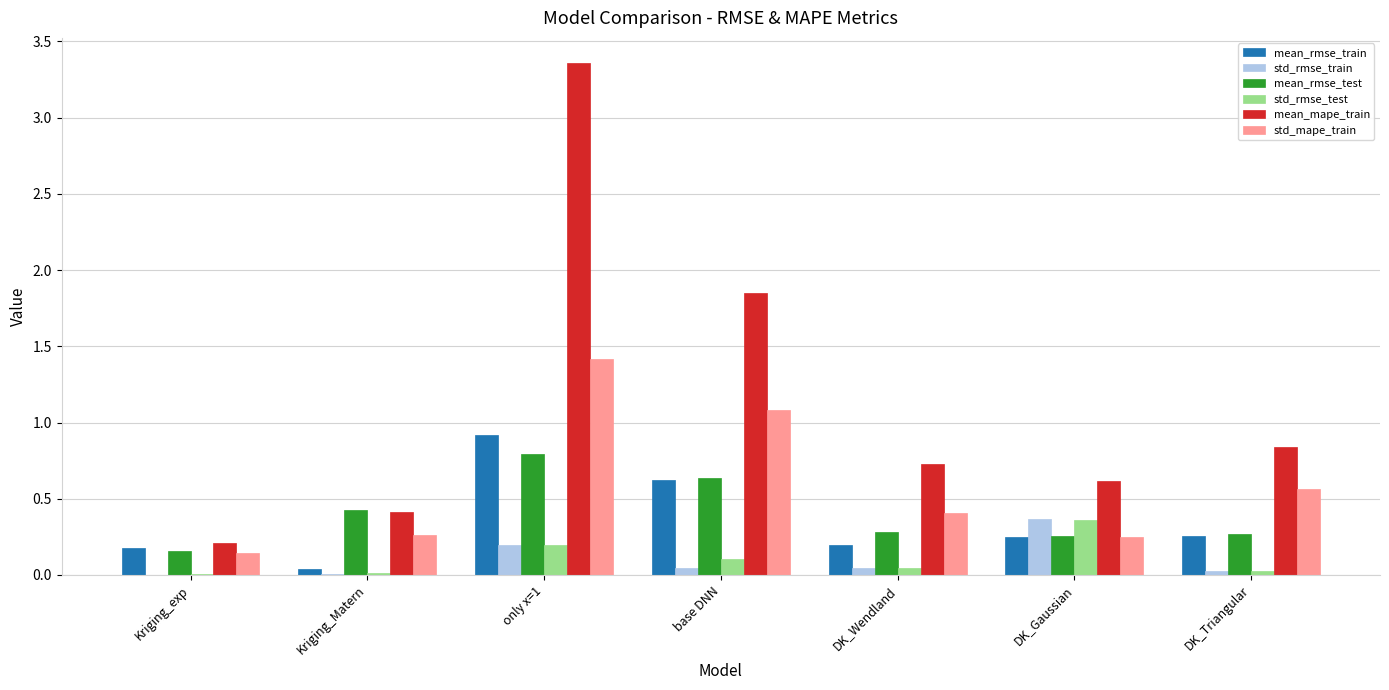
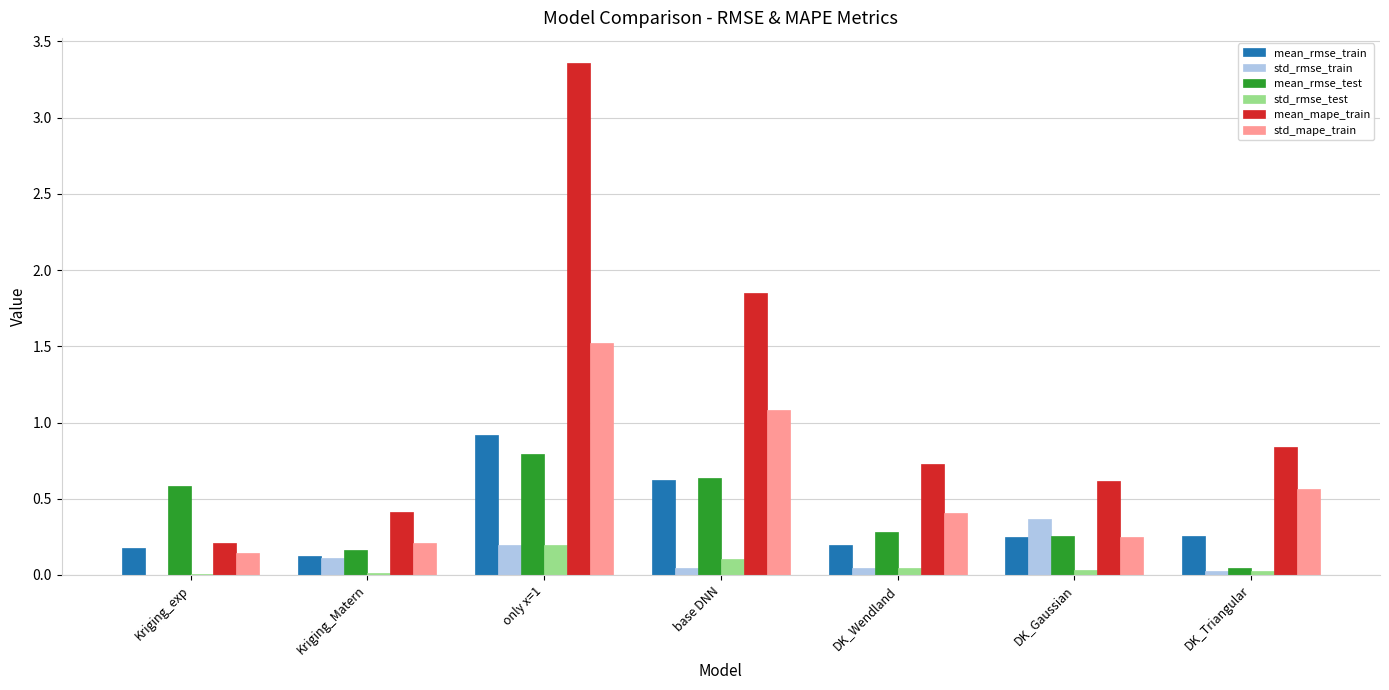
mean_rmse_test, Kriging_exp: 0.16 -> 0.59
mean_rmse_train, Kriging_Matern: 0.04 -> 0.13
std_rmse_train, Kriging_Matern: 0.00 -> 0.11
mean_rmse_test, Kriging_Matern: 0.42 -> 0.16
std_mape_train, Kriging_Matern: 0.26 -> 0.21
std_mape_train, only x=1: 1.42 -> 1.52
std_rmse_test, DK_Gaussian: 0.36 -> 0.04
mean_rmse_test, DK_Triangular: 0.27 -> 0.05
